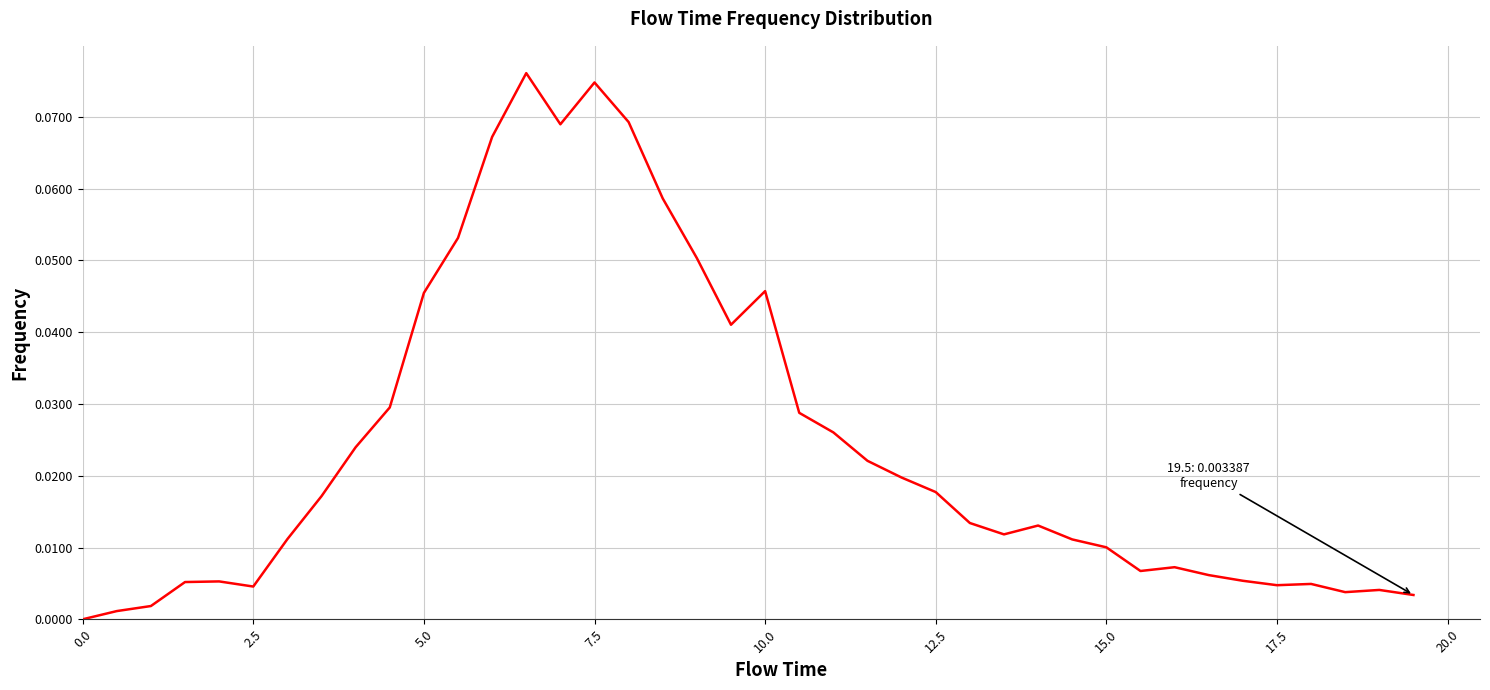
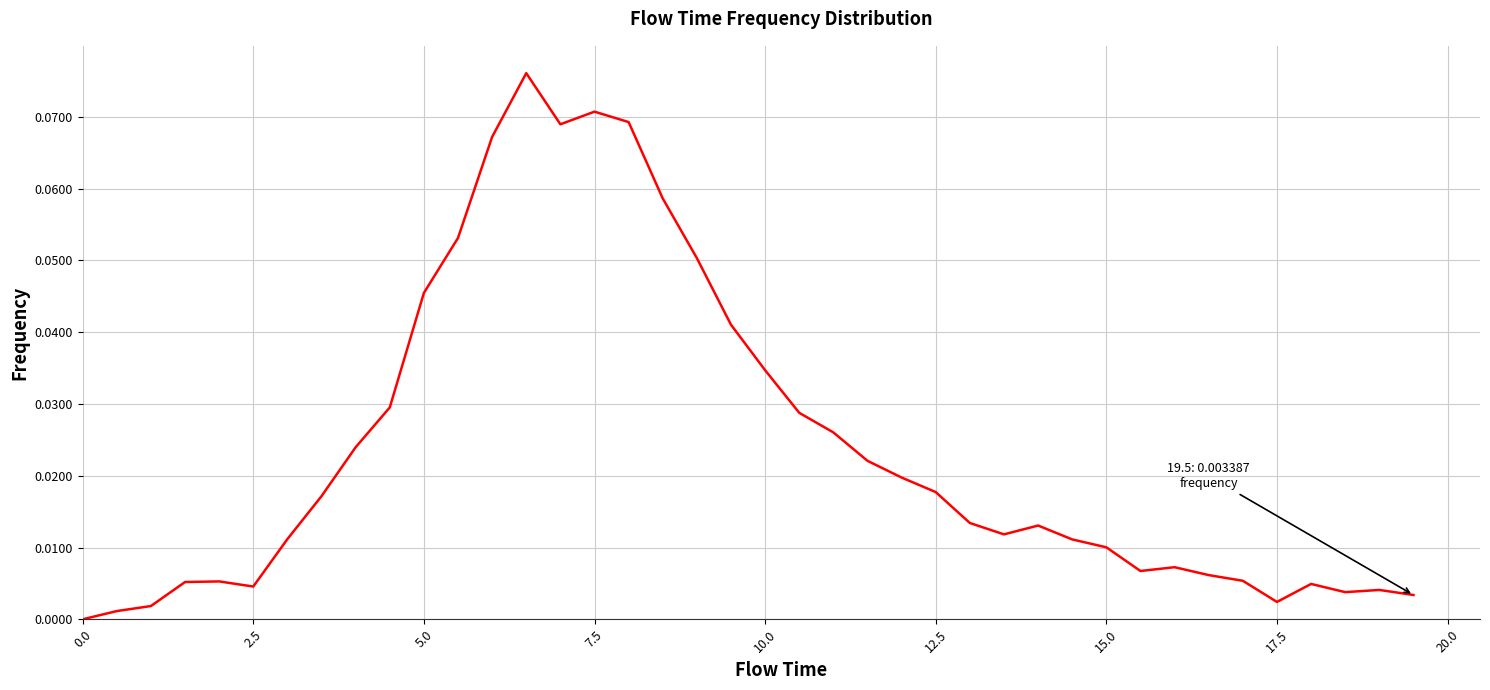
7.5: 0.075 -> 0.071
10.0: 0.046 -> 0.035
17.5: 0.005 -> 0.002
